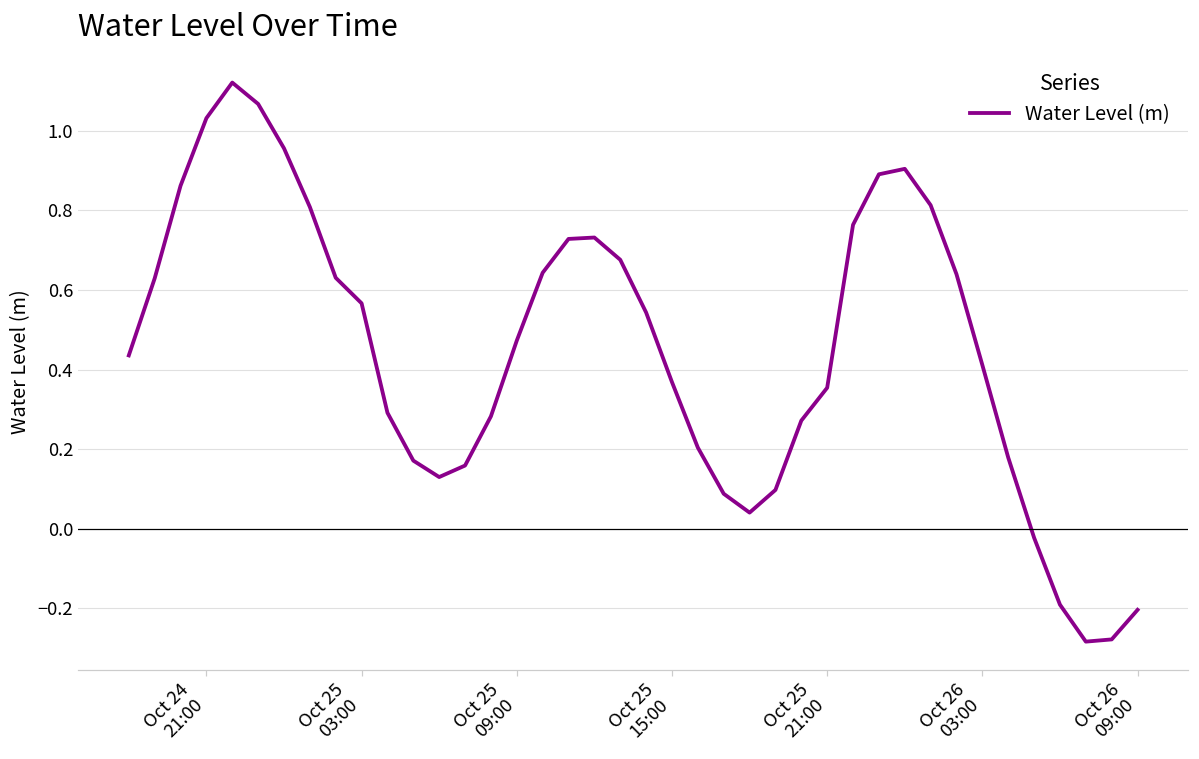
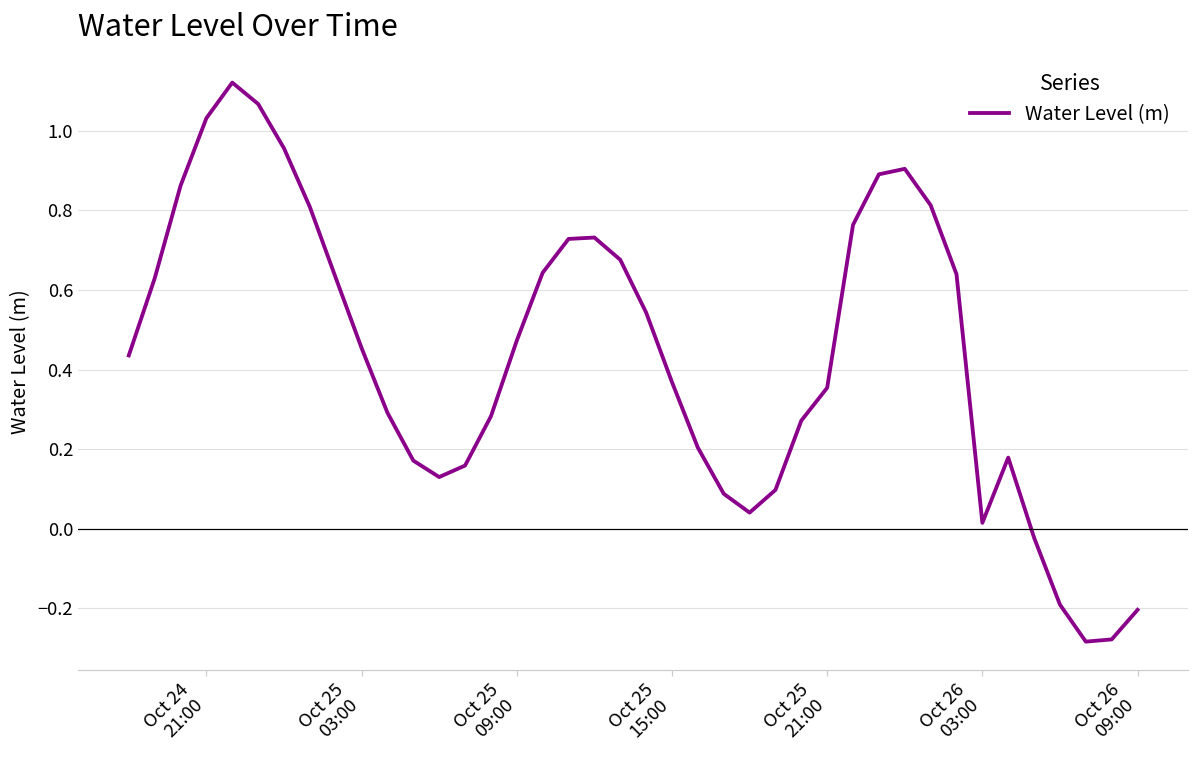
Oct 25 03:00: 0.57 -> 0.45
Oct 26 03:00: 0.41 -> 0.01
